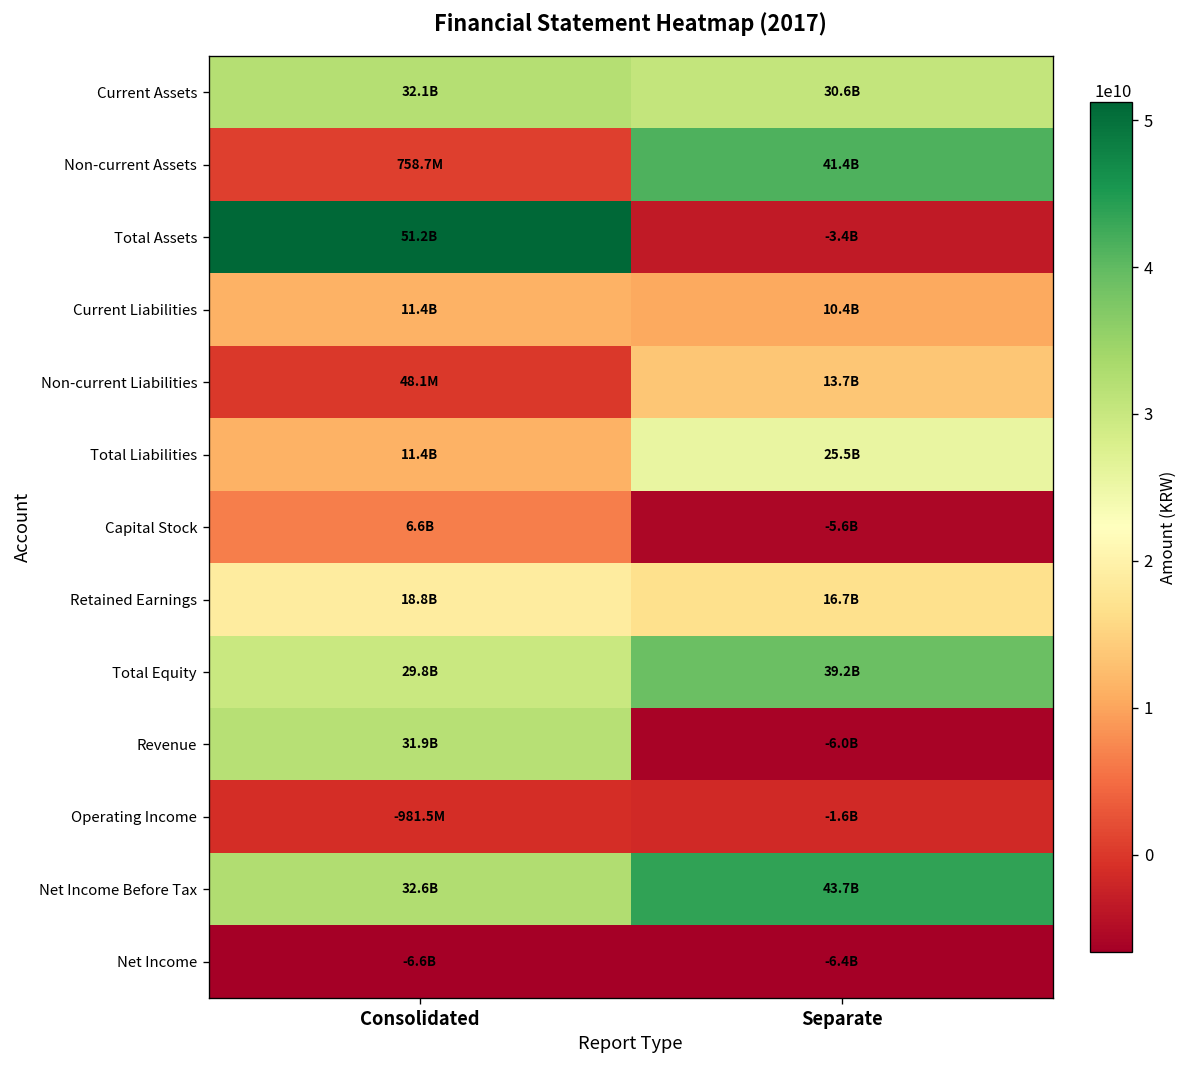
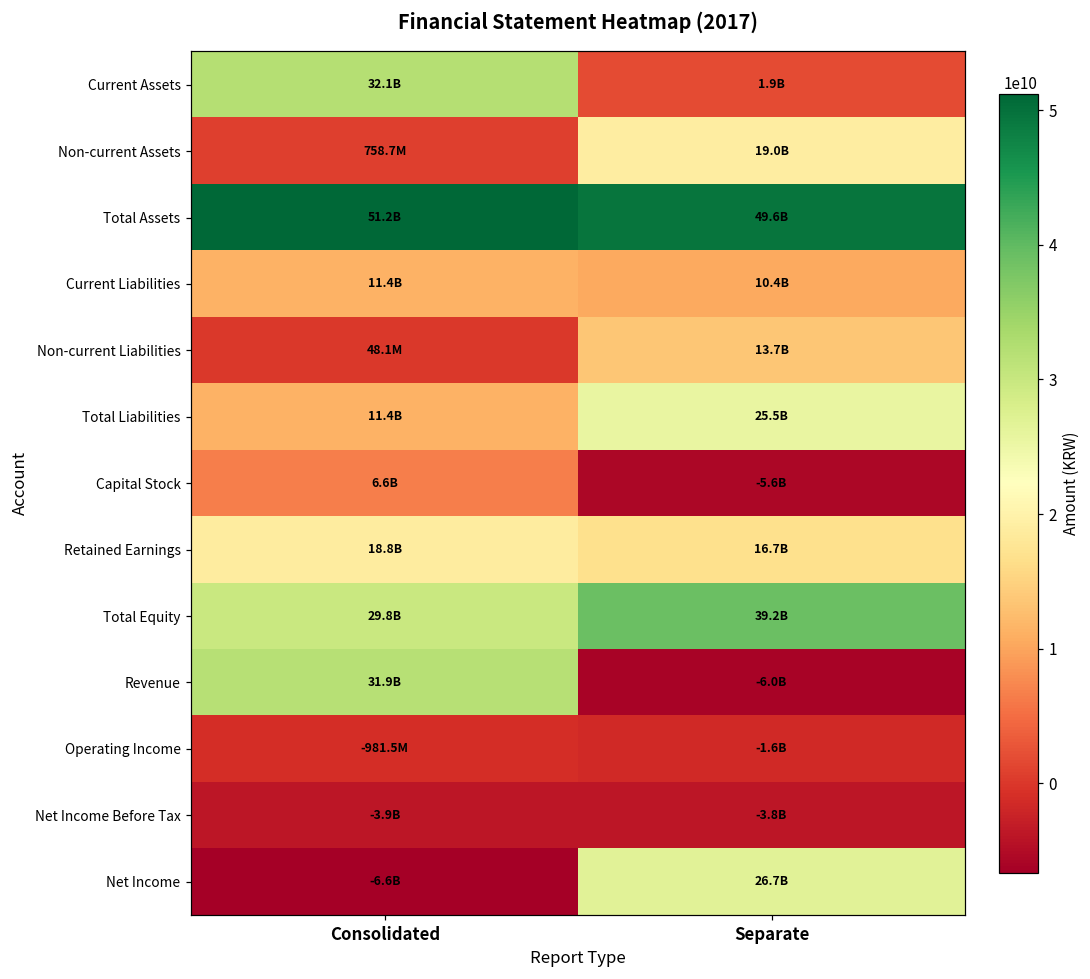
Current Assets, Separate: 30.6B -> 1.9B
Non-current Assets, Separate: 41.4B -> 19.0B
Total Assets, Separate: -3.4B -> 49.6B
Net Income Before Tax, Consolidated: 32.6B -> -3.9B
Net Income Before Tax, Separate: 43.7B -> -3.8B
Net Income, Separate: -6.4B -> 26.7B
